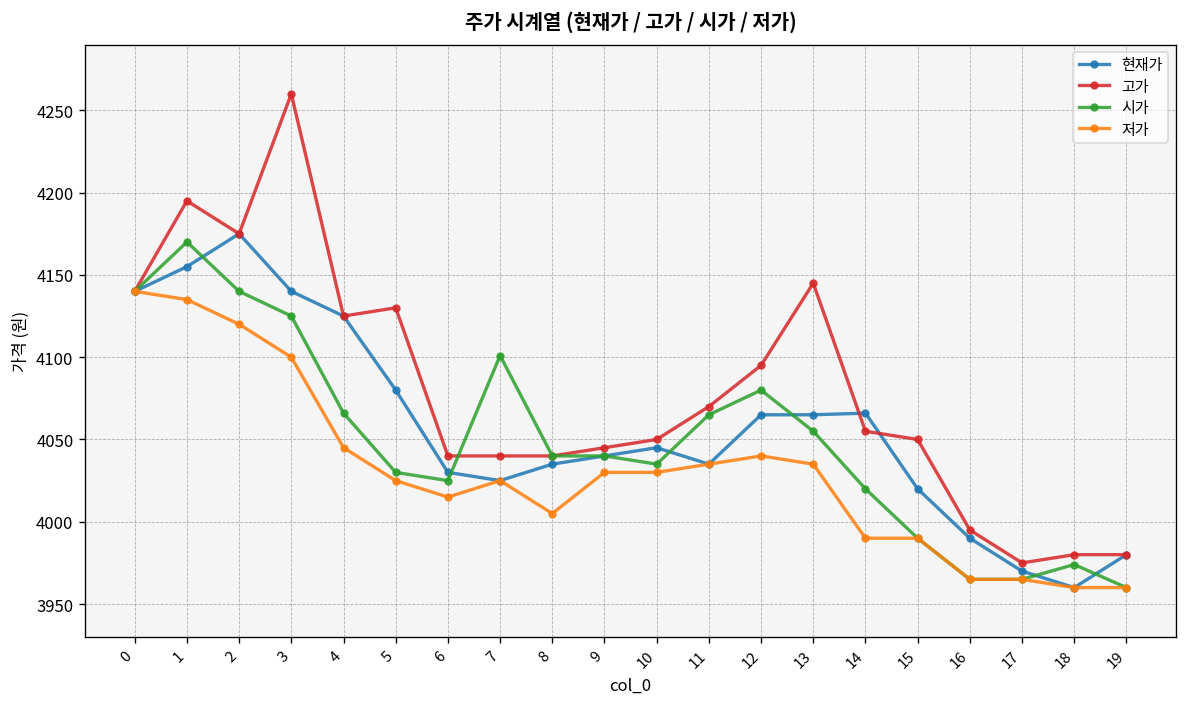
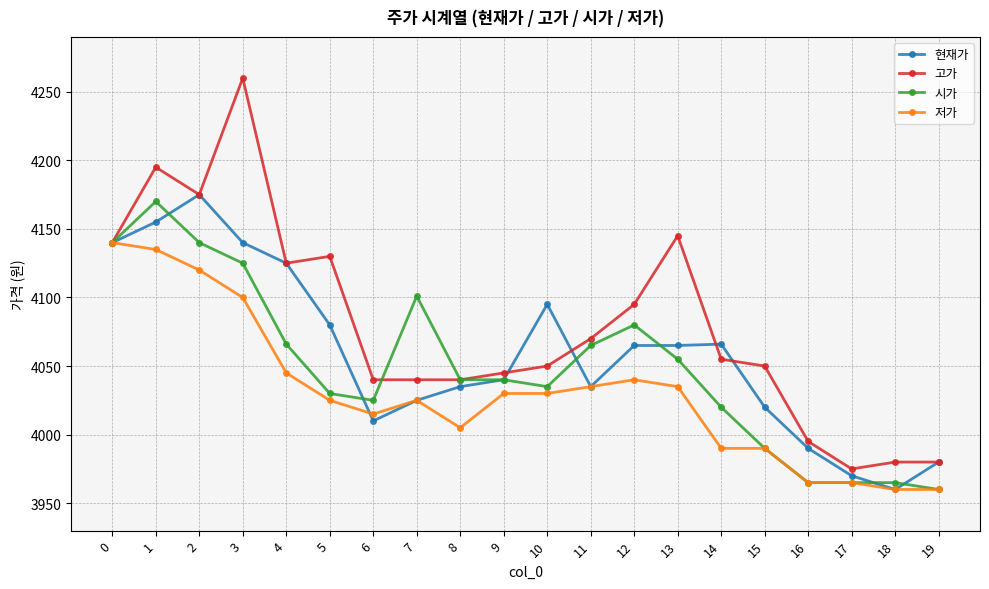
현재가, 6: 4030 -> 4010
현재가, 10: 4045 -> 4095
시가, 18: 3974 -> 3965
